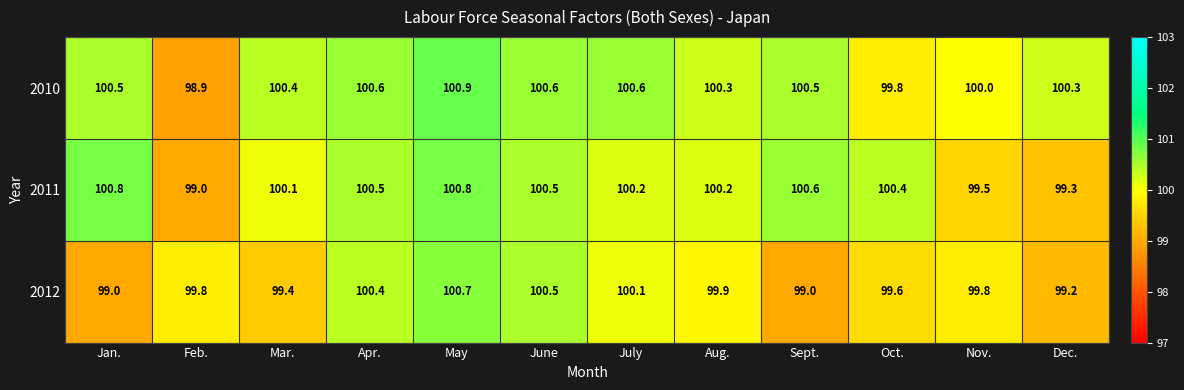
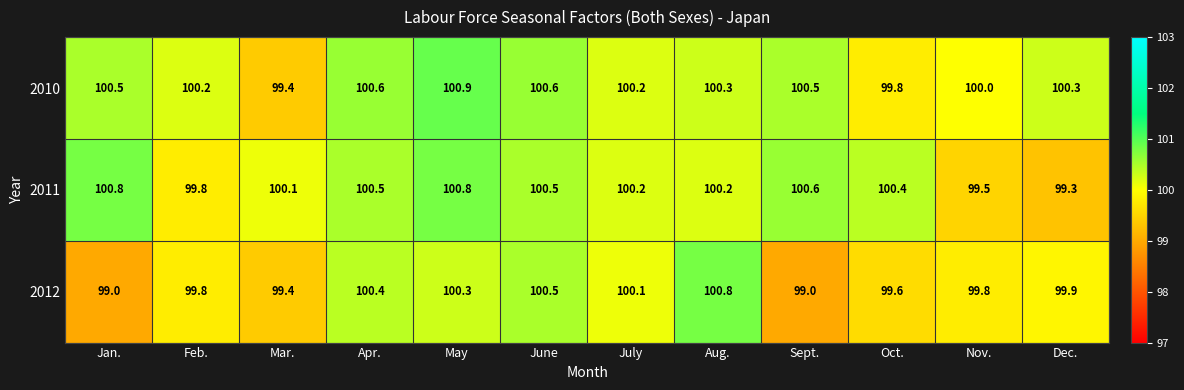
2010, Feb.: 98.9 -> 100.2
2010, Mar.: 100.4 -> 99.4
2010, July: 100.6 -> 100.2
2011, Feb.: 99.0 -> 99.8
2012, May: 100.7 -> 100.3
2012, Aug.: 99.9 -> 100.8
2012, Dec.: 99.2 -> 99.9
